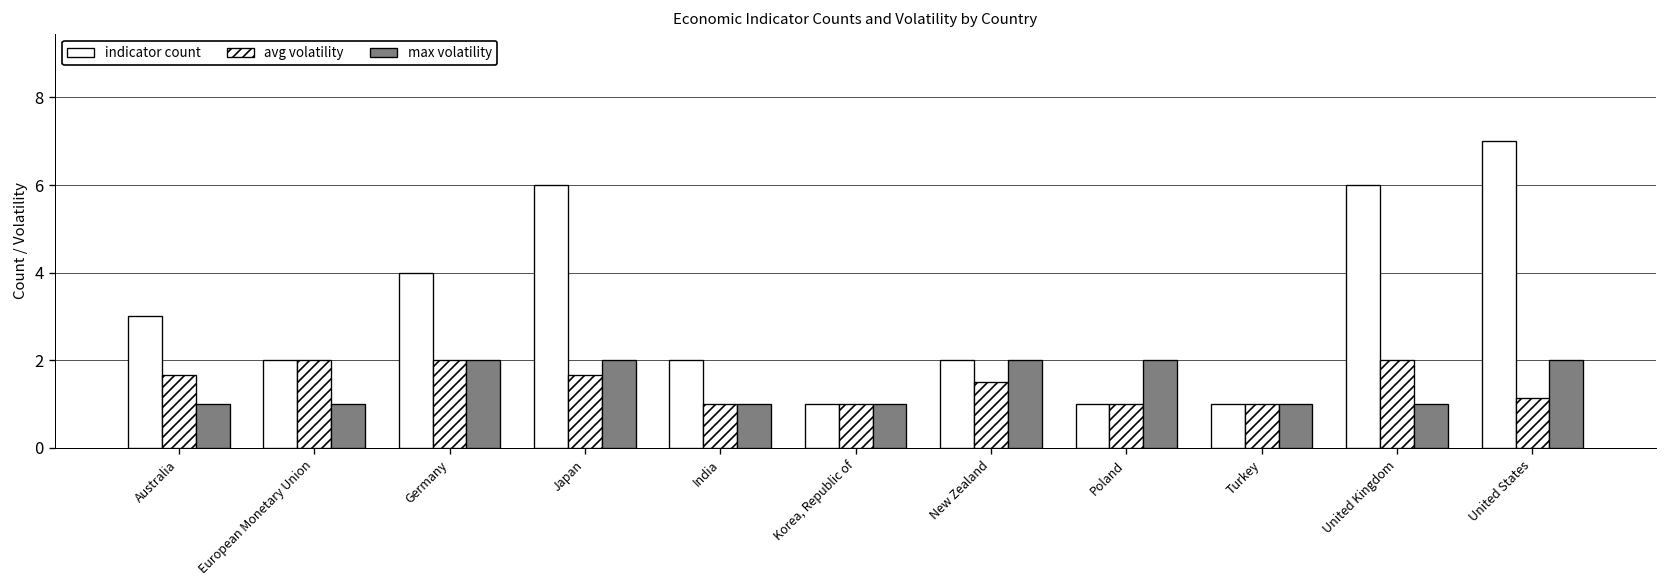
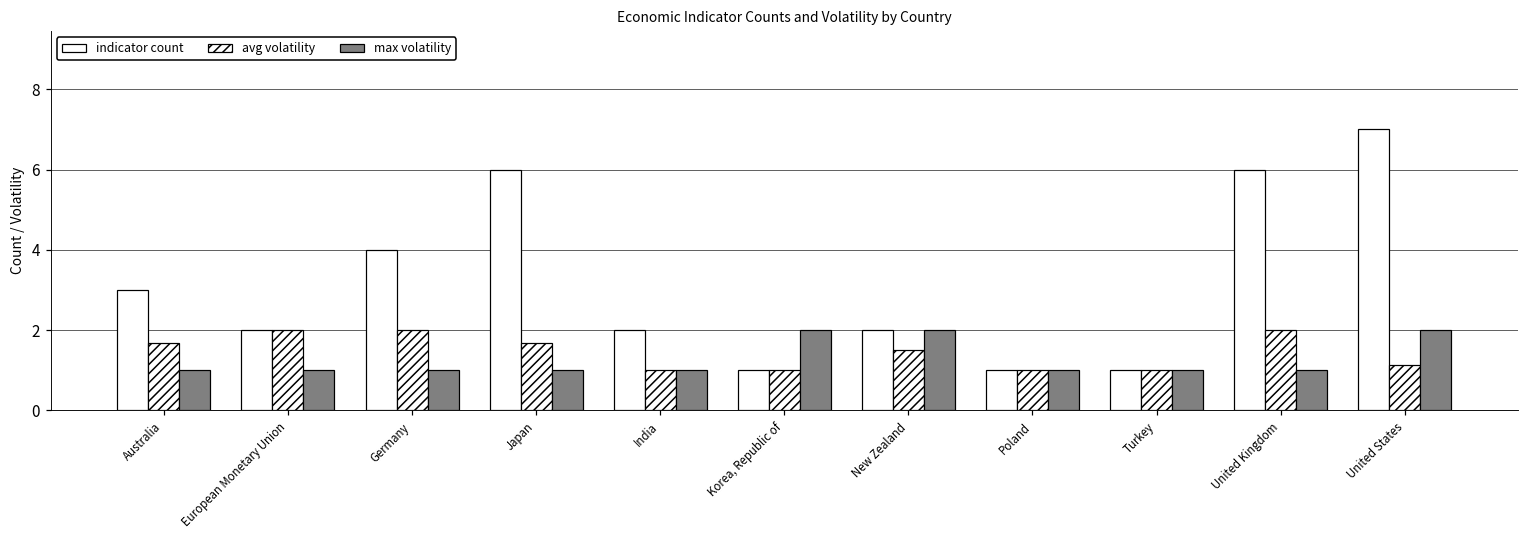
max volatility, Germany: 2 -> 1
max volatility, Japan: 2 -> 1
max volatility, Korea, Republic of: 1 -> 2
max volatility, Poland: 2 -> 1
